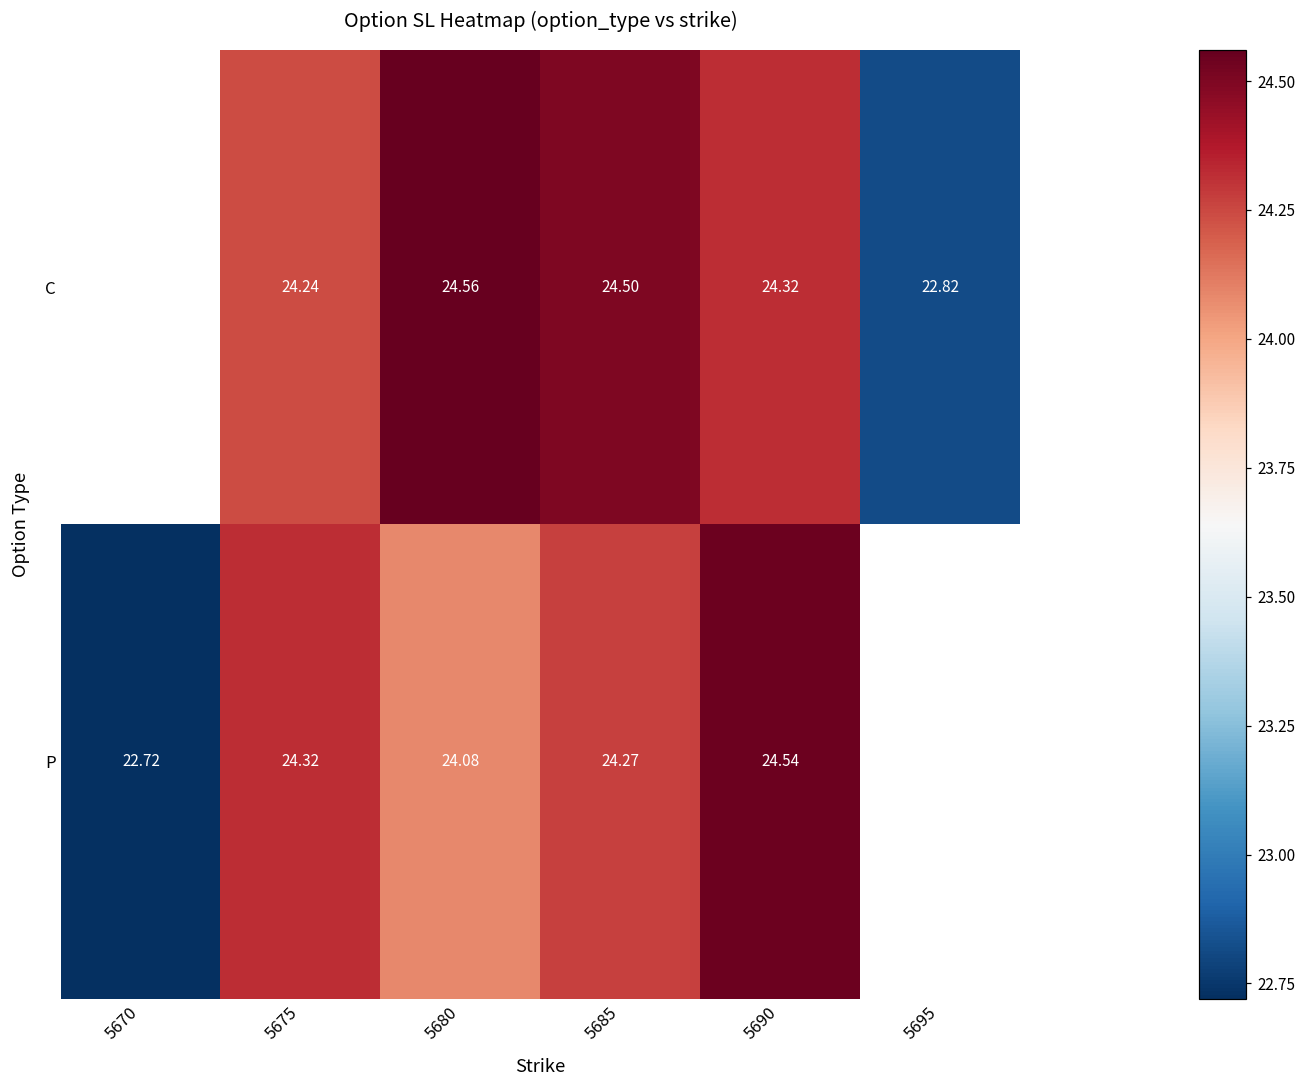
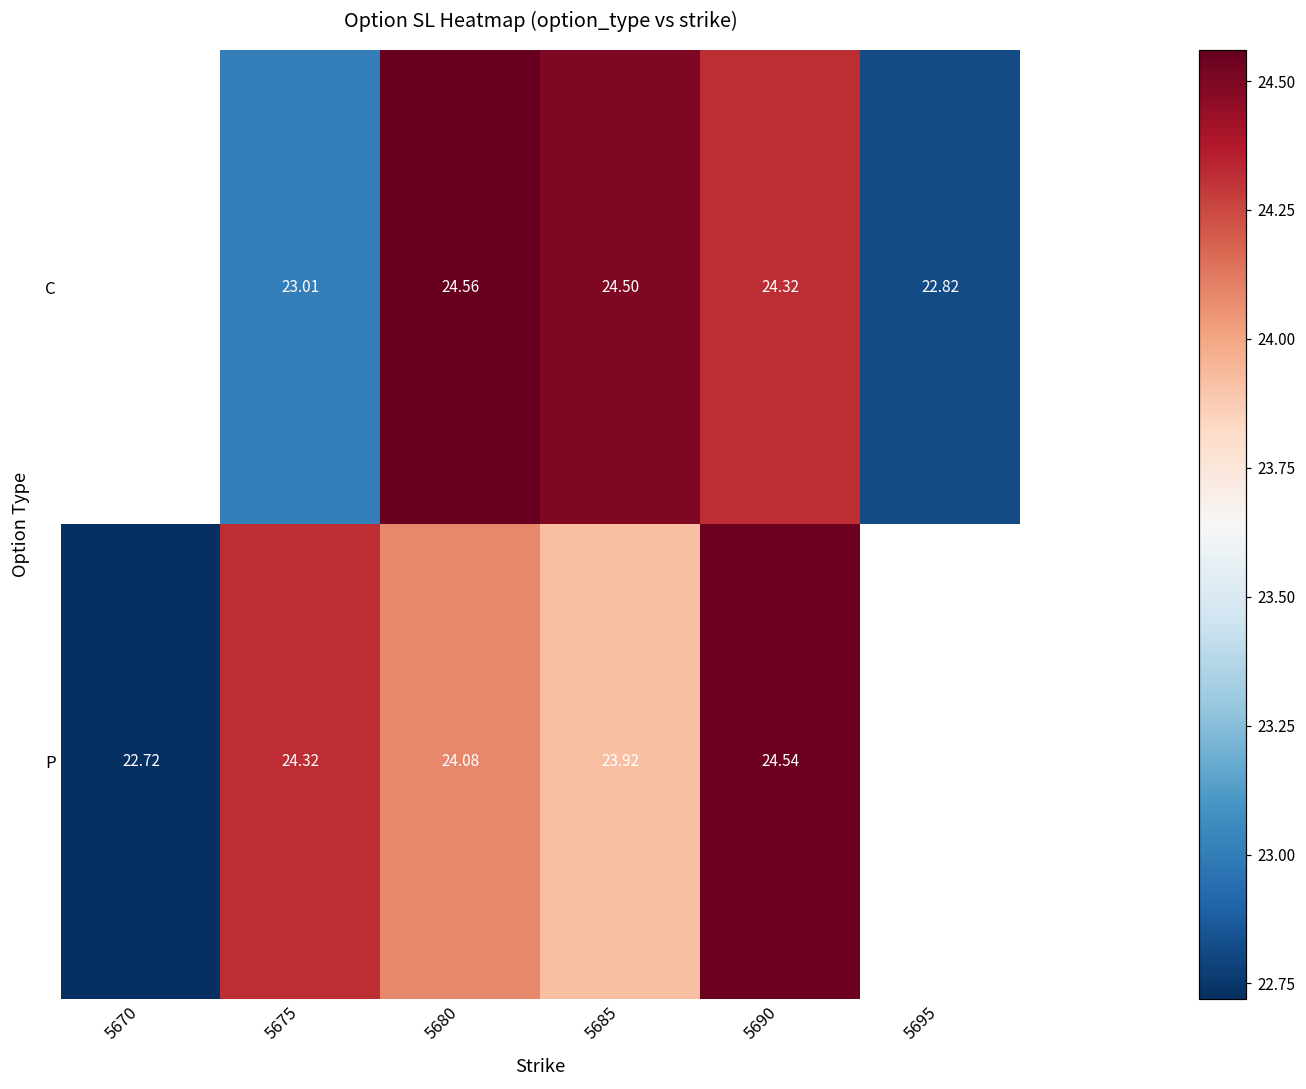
C, 5675: 24.24 -> 23.01
P, 5685: 24.27 -> 23.92
